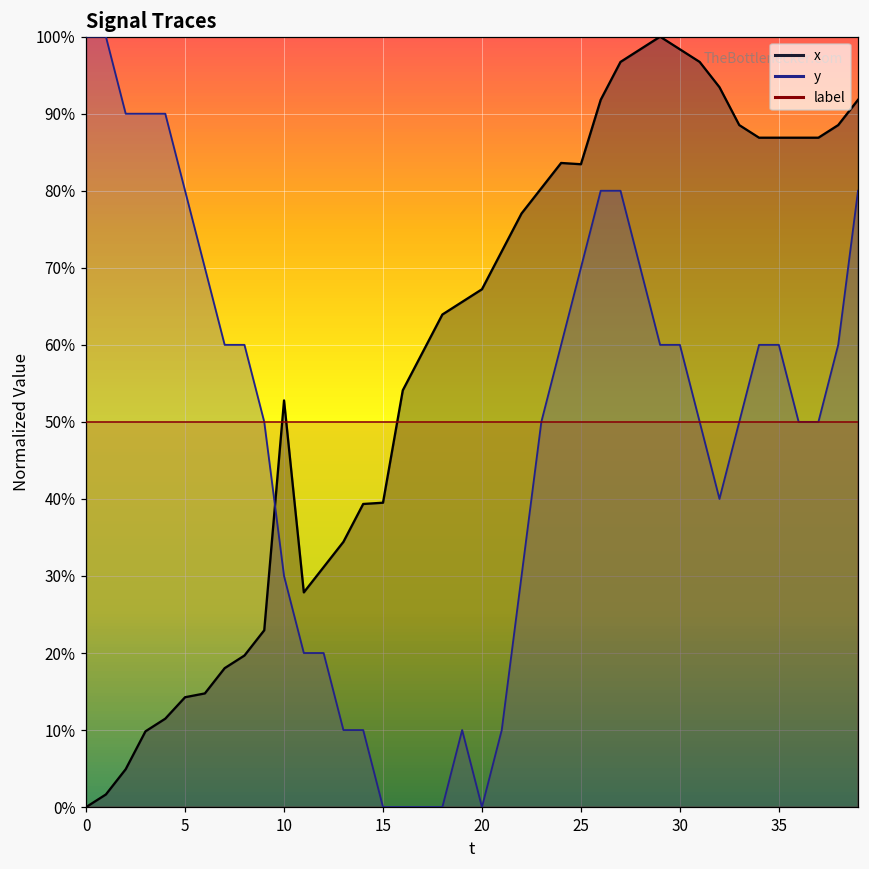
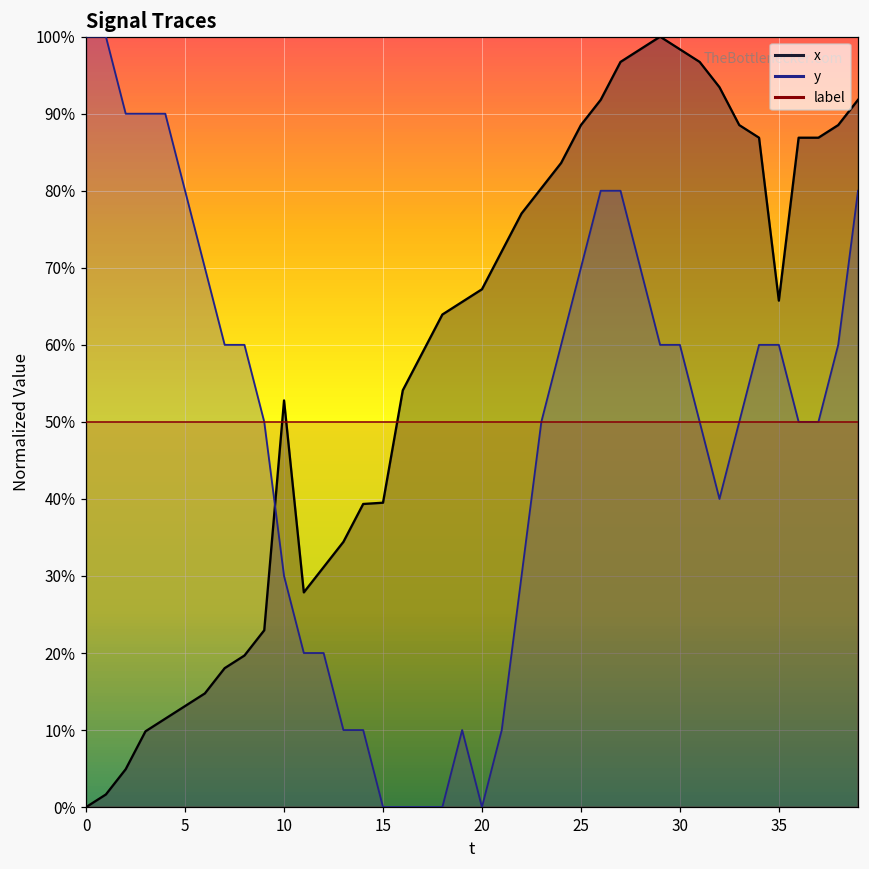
x, 5: 14% -> 13%
x, 25: 83% -> 89%
x, 35: 87% -> 66%
